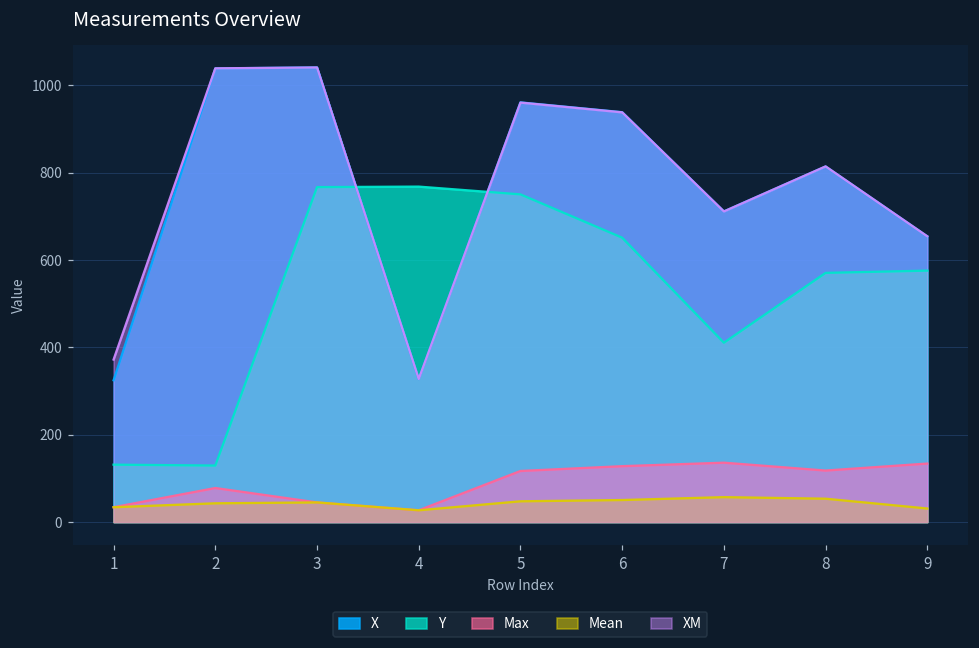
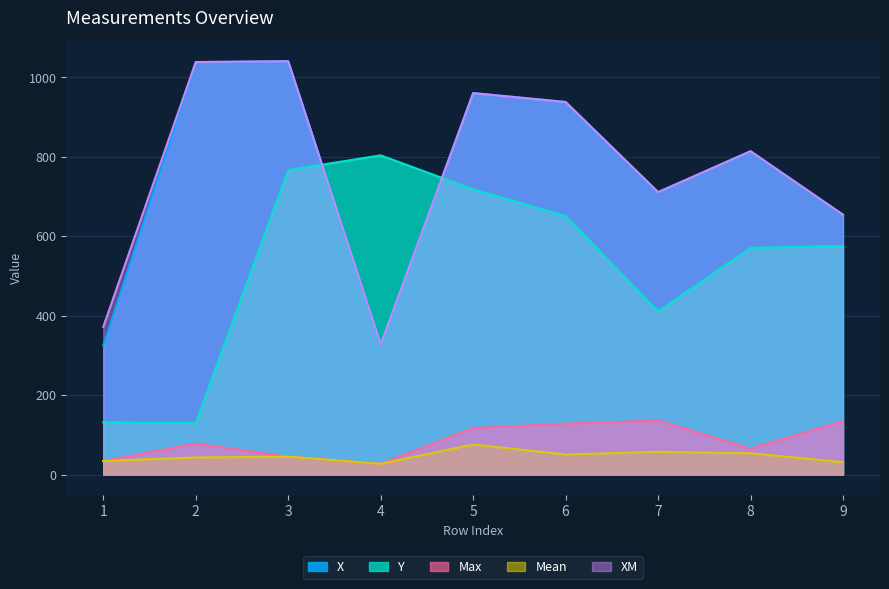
Y, 4: 770 -> 800
Y, 5: 750 -> 720
Mean, 5: 50 -> 80
Max, 8: 120 -> 70
